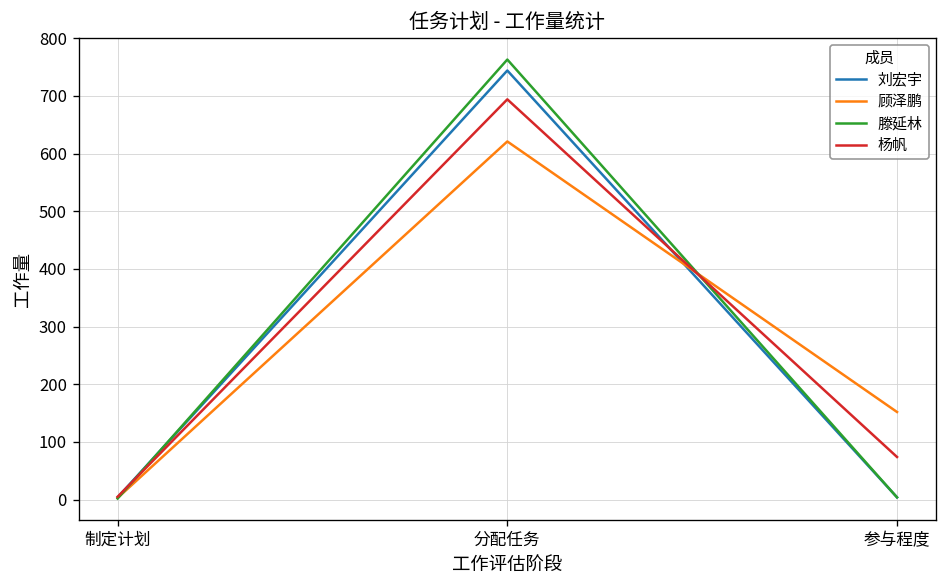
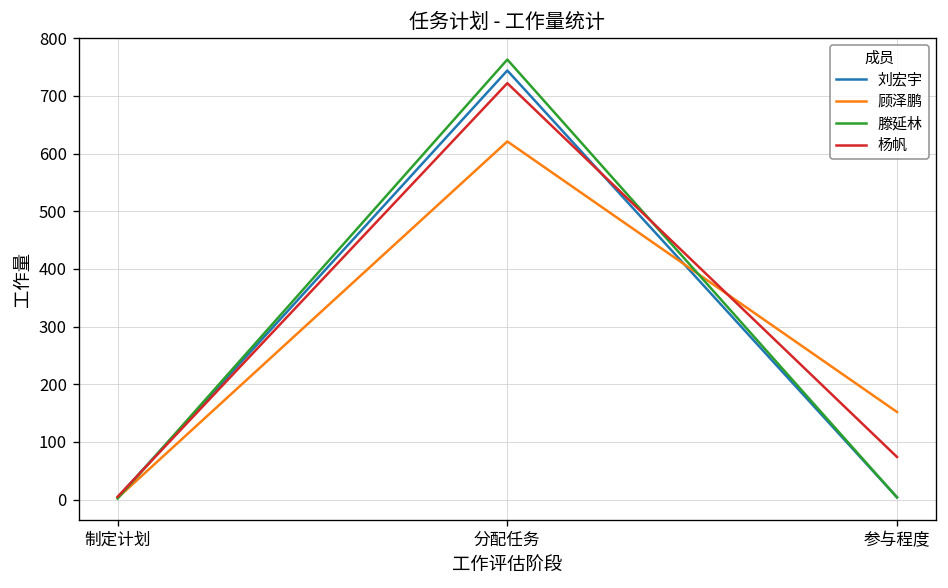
杨帆, 分配任务: 690 -> 720
